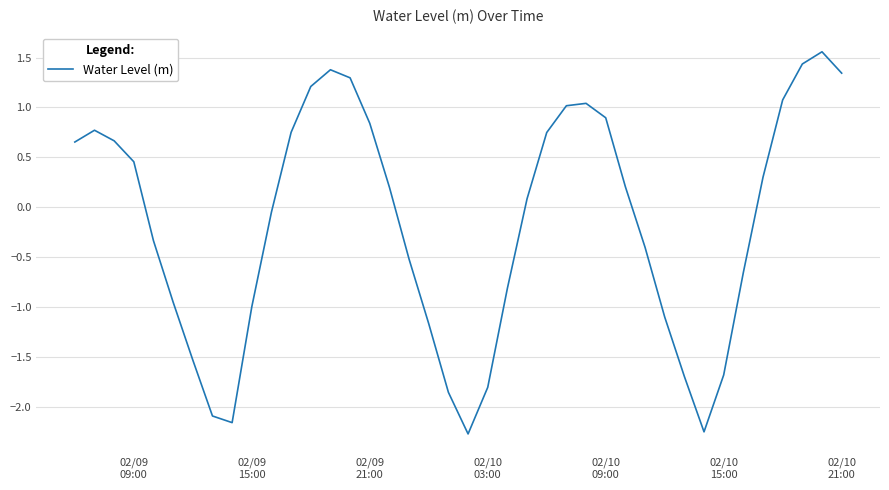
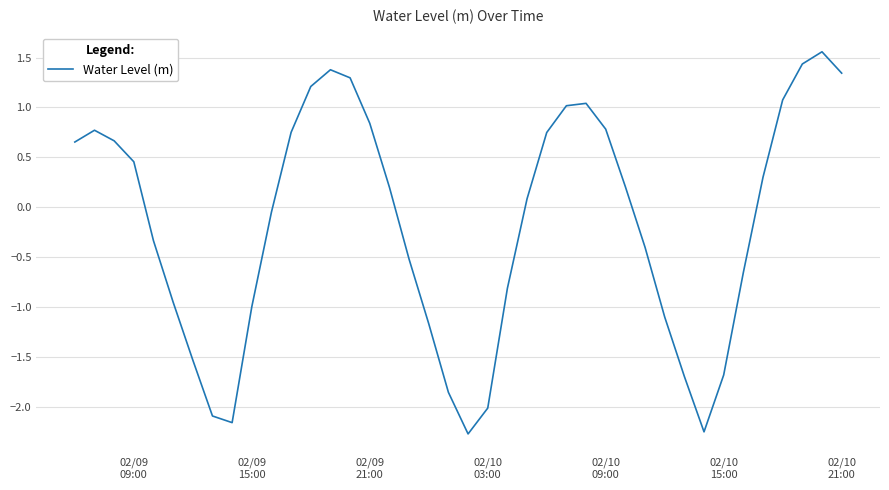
02/10 03:00: -1.8 -> -2.0
02/10 09:00: 0.9 -> 0.8
